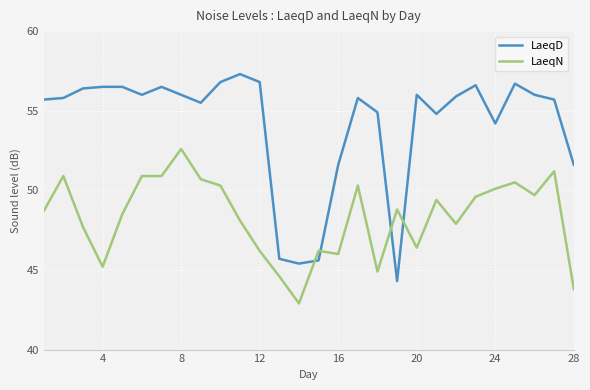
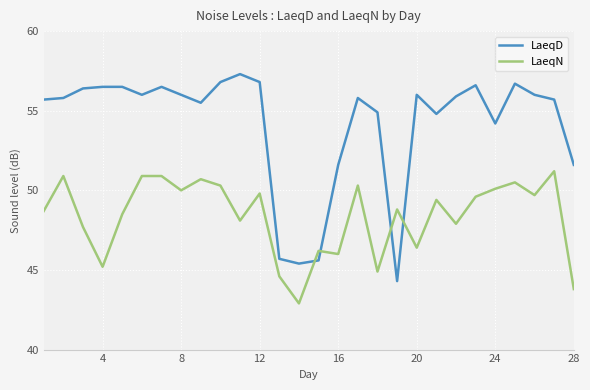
LaeqN, 8: 52.6 -> 50.0
LaeqN, 12: 46.2 -> 49.8
